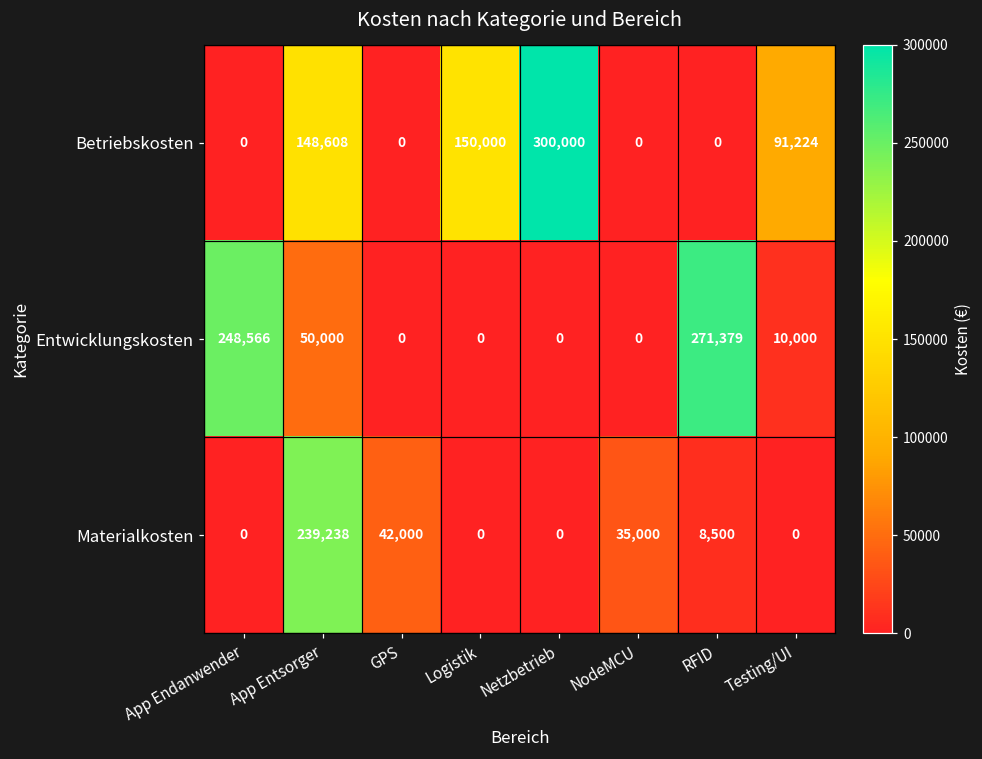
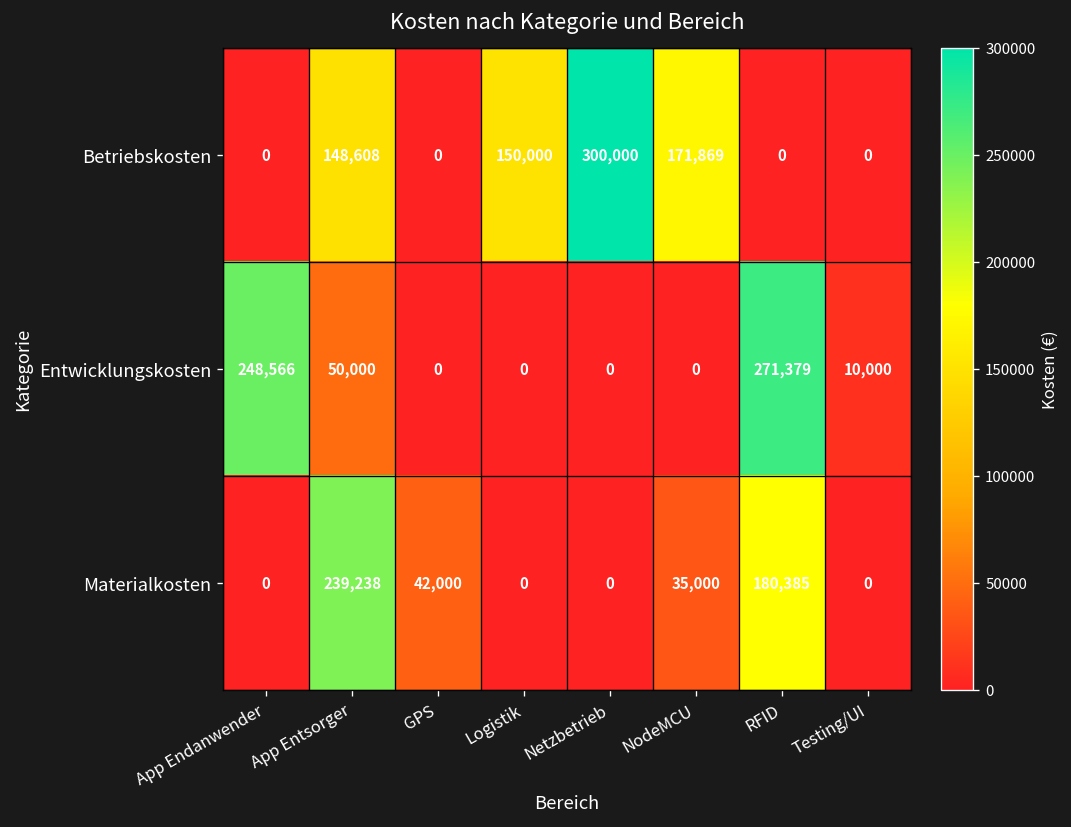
Betriebskosten, NodeMCU: 0 -> 171,869
Betriebskosten, Testing/UI: 91,224 -> 0
Materialkosten, RFID: 8,500 -> 180,385
